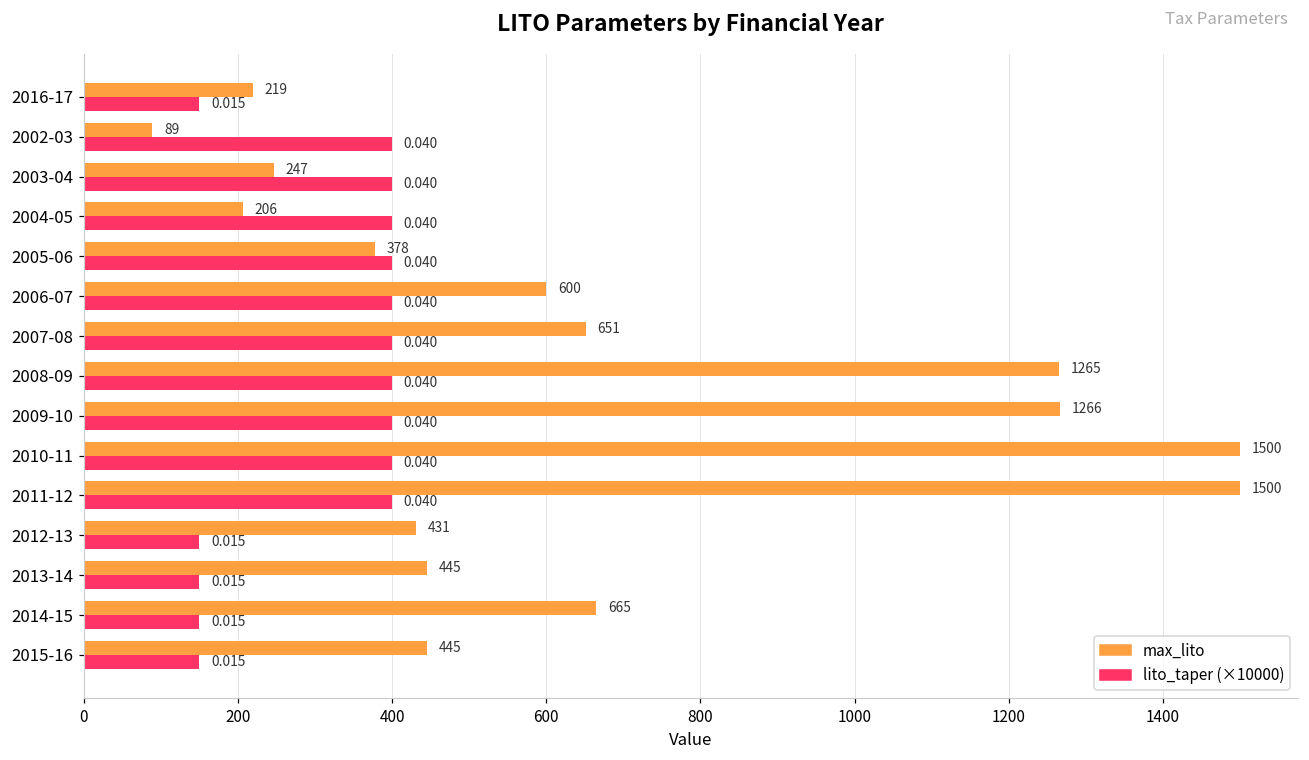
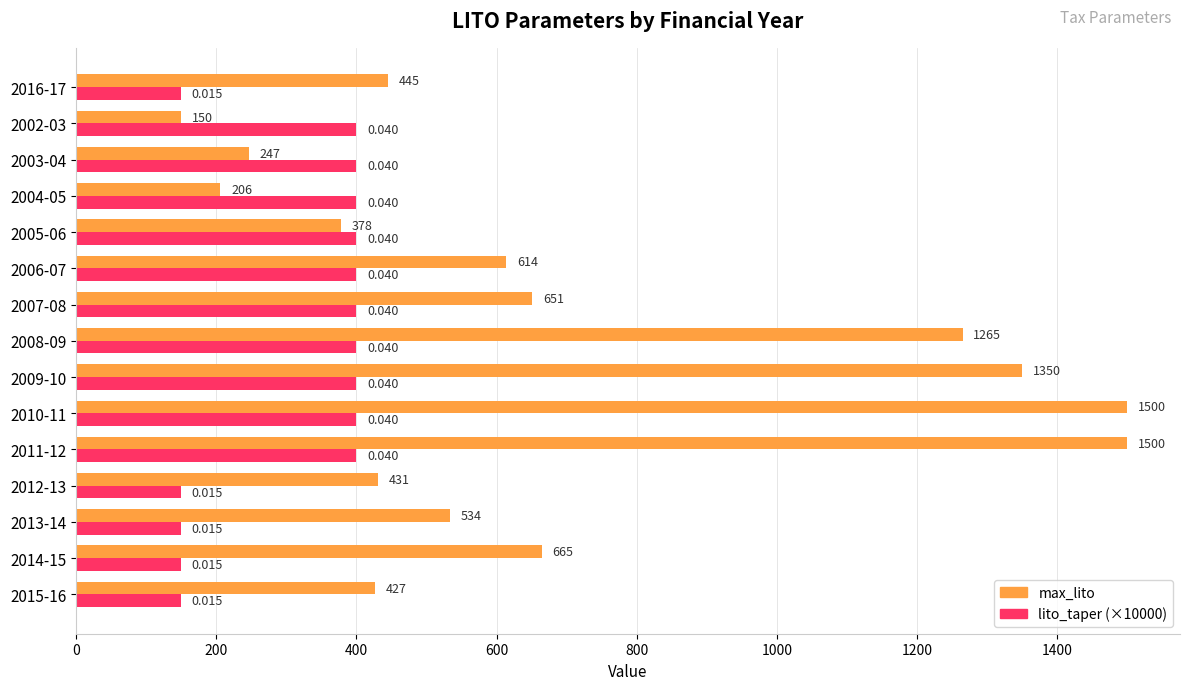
max_lito, 2016-17: 219 -> 445
max_lito, 2002-03: 89 -> 150
max_lito, 2006-07: 600 -> 614
max_lito, 2009-10: 1266 -> 1350
max_lito, 2013-14: 445 -> 534
max_lito, 2015-16: 445 -> 427
